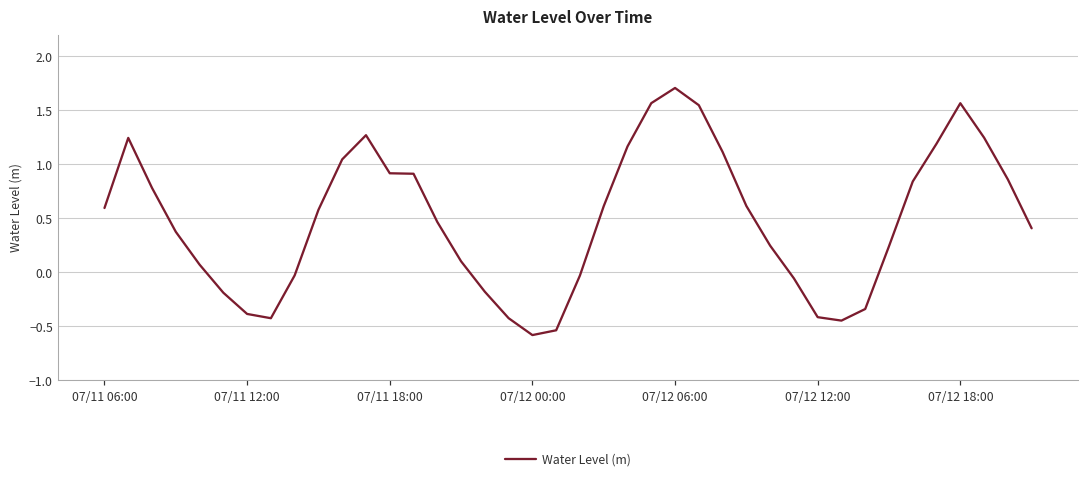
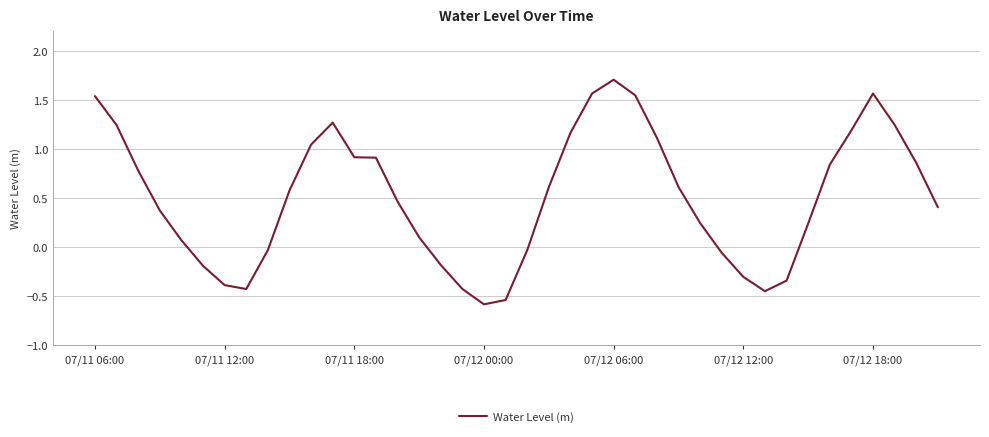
07/11 06:00: 0.6 -> 1.5
07/12 12:00: -0.4 -> -0.3
